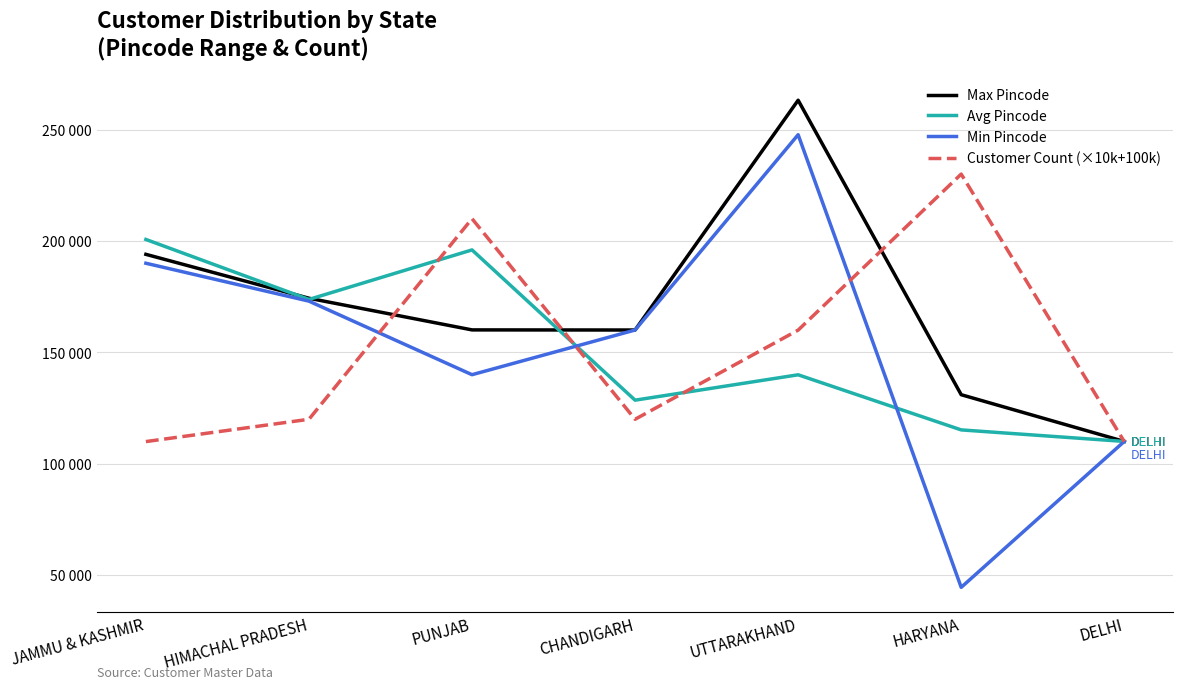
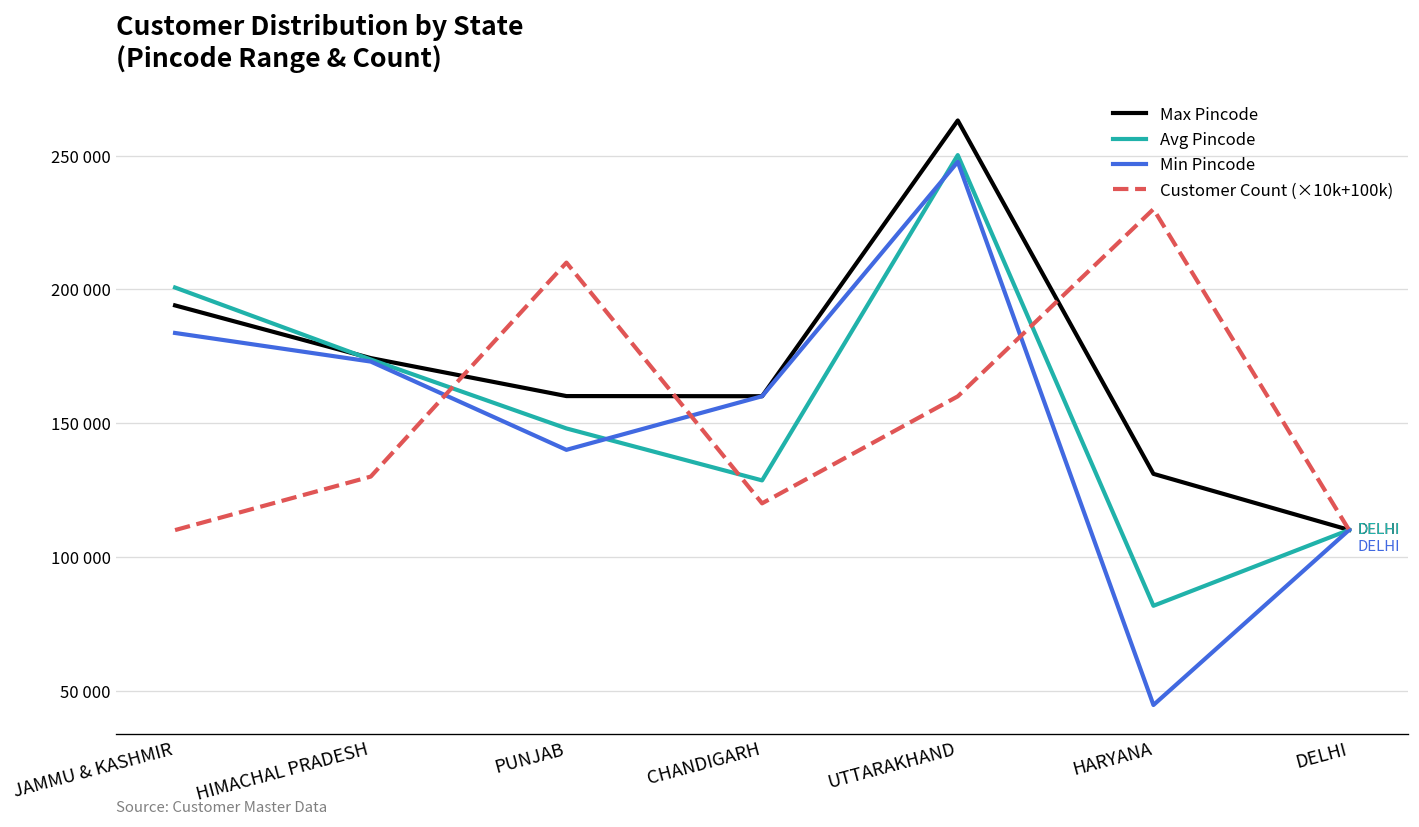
Min Pincode, JAMMU & KASHMIR: 190000 -> 184000
Customer Count (×10k+100k), HIMACHAL PRADESH: 120000 -> 130000
Avg Pincode, PUNJAB: 196000 -> 148000
Avg Pincode, UTTARAKHAND: 140000 -> 250000
Avg Pincode, HARYANA: 115000 -> 82000
